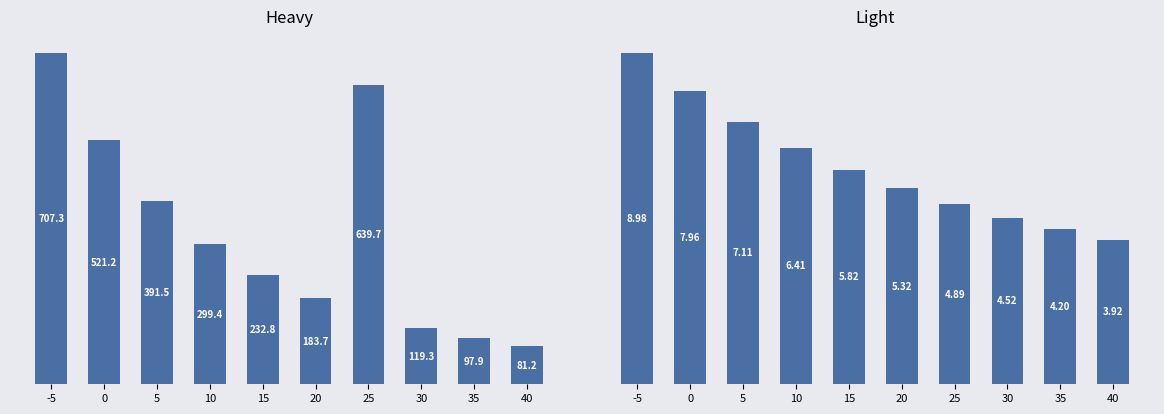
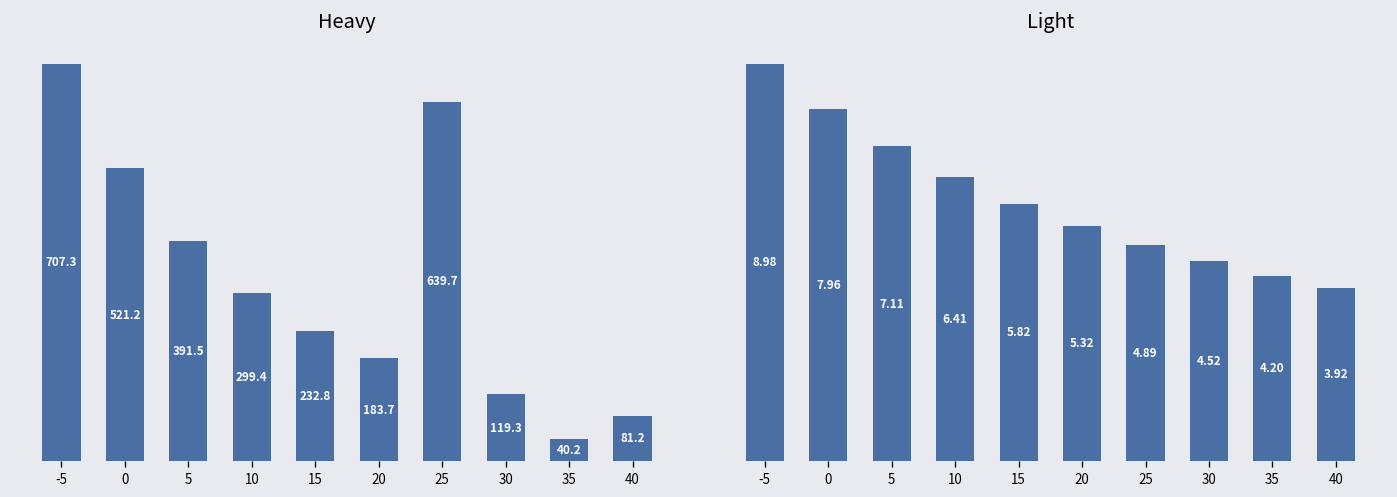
Heavy, 35: 97.9 -> 40.2
